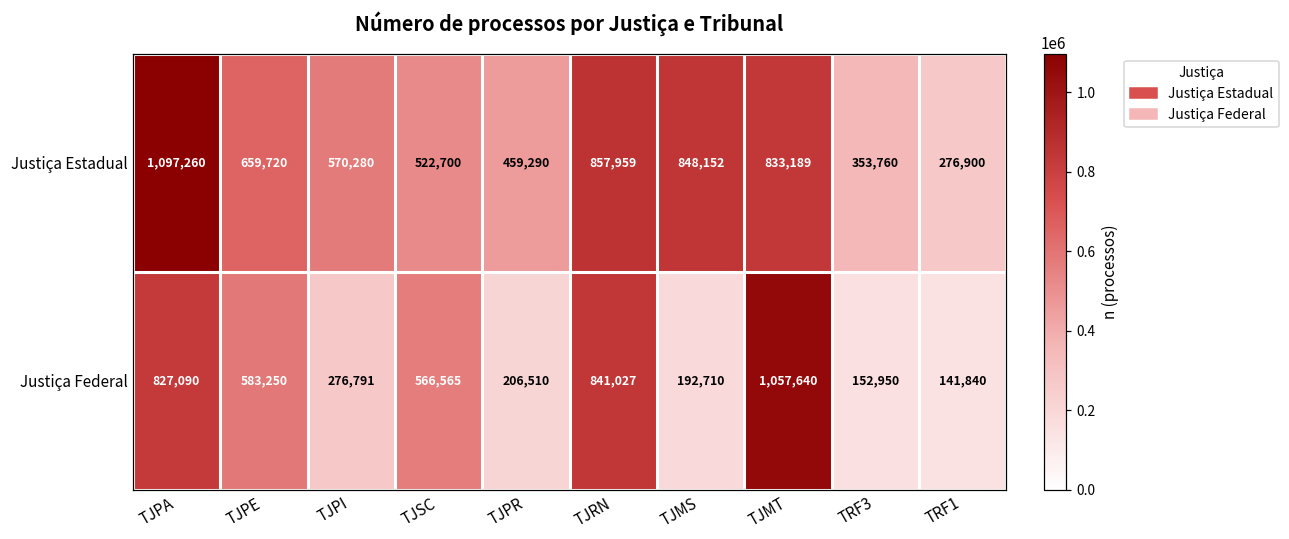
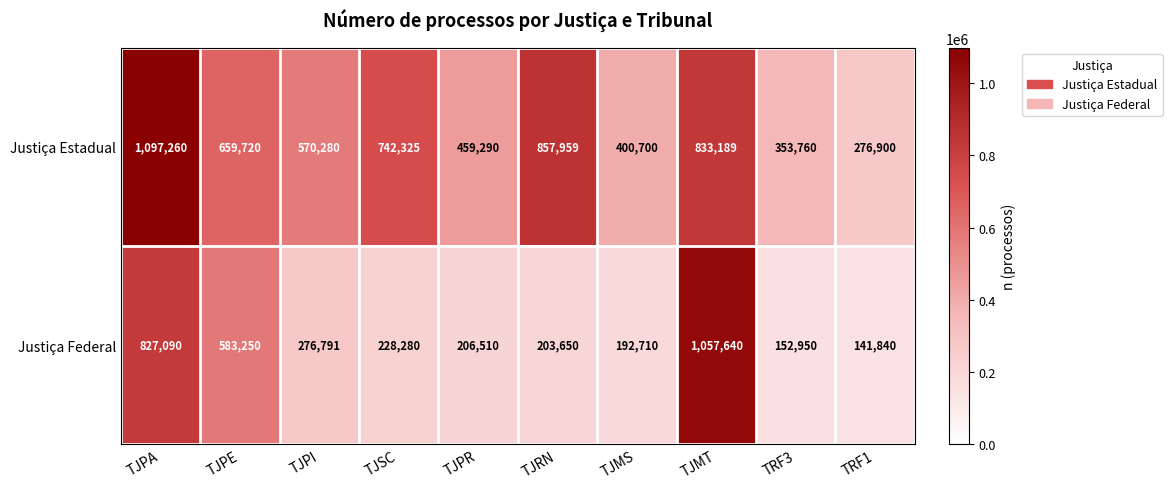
Justiça Estadual, TJSC: 522,700 -> 742,325
Justiça Estadual, TJMS: 848,152 -> 400,700
Justiça Federal, TJSC: 566,565 -> 228,280
Justiça Federal, TJRN: 841,027 -> 203,650
